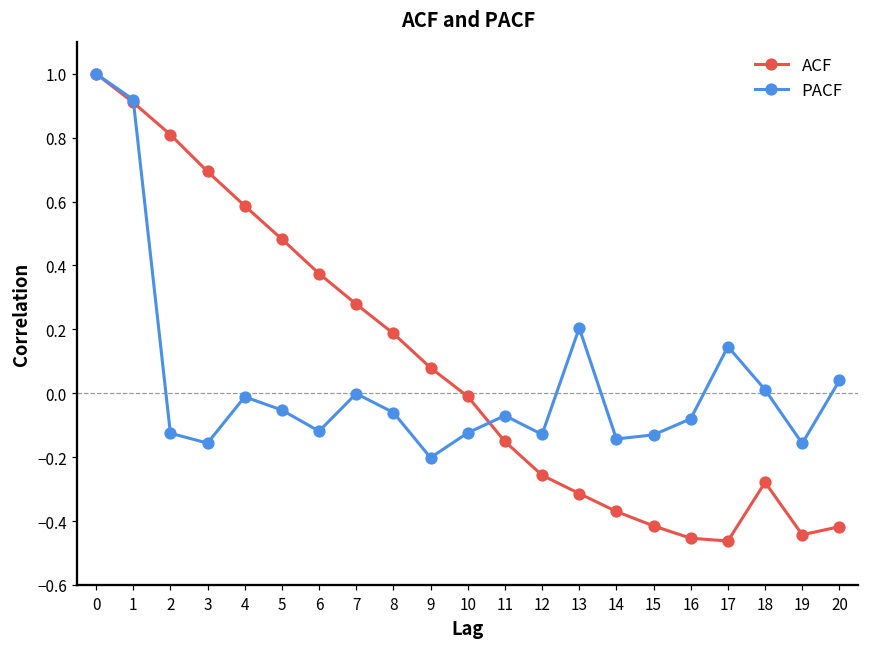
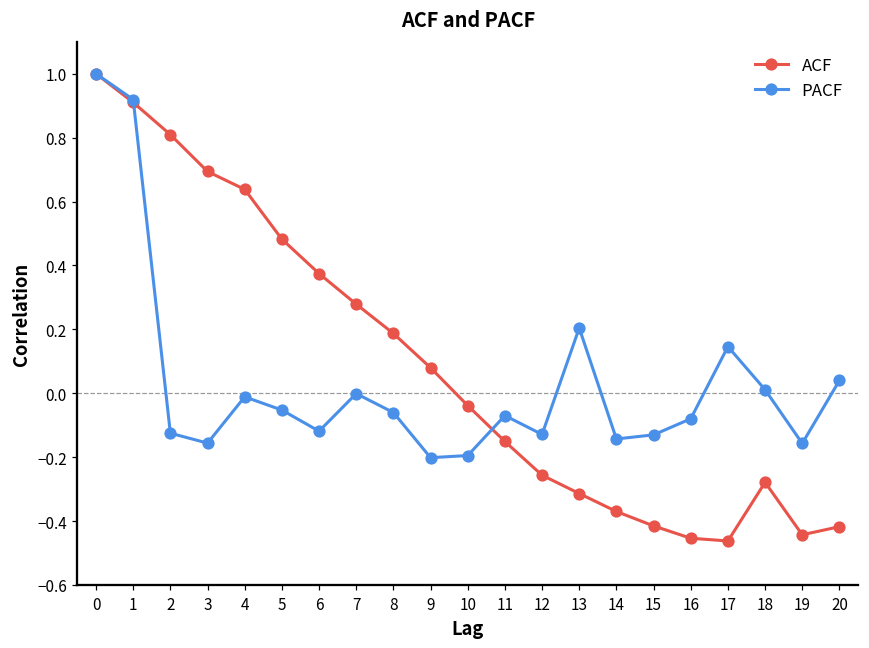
ACF, 4: 0.59 -> 0.64
ACF, 10: -0.01 -> -0.04
PACF, 10: -0.12 -> -0.19
